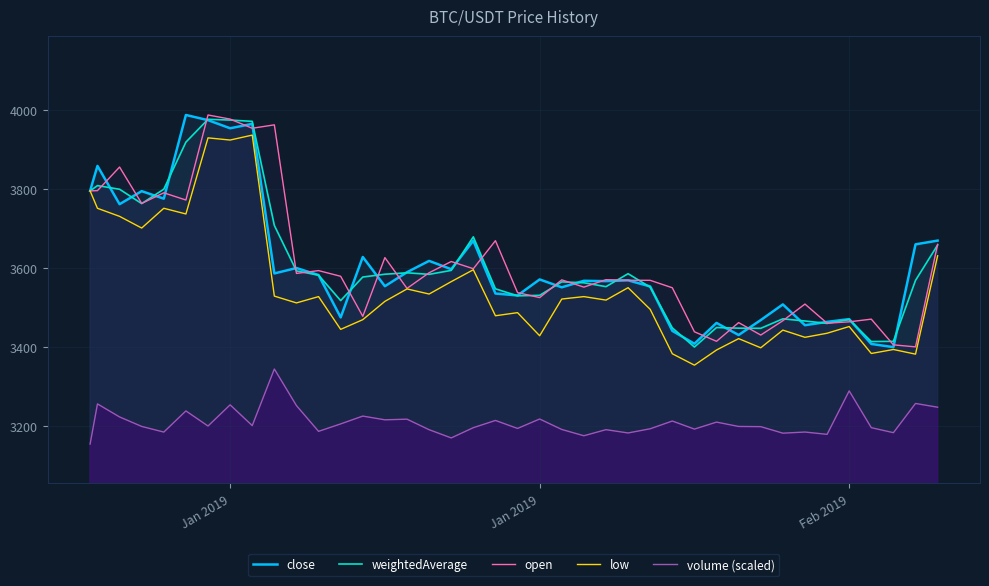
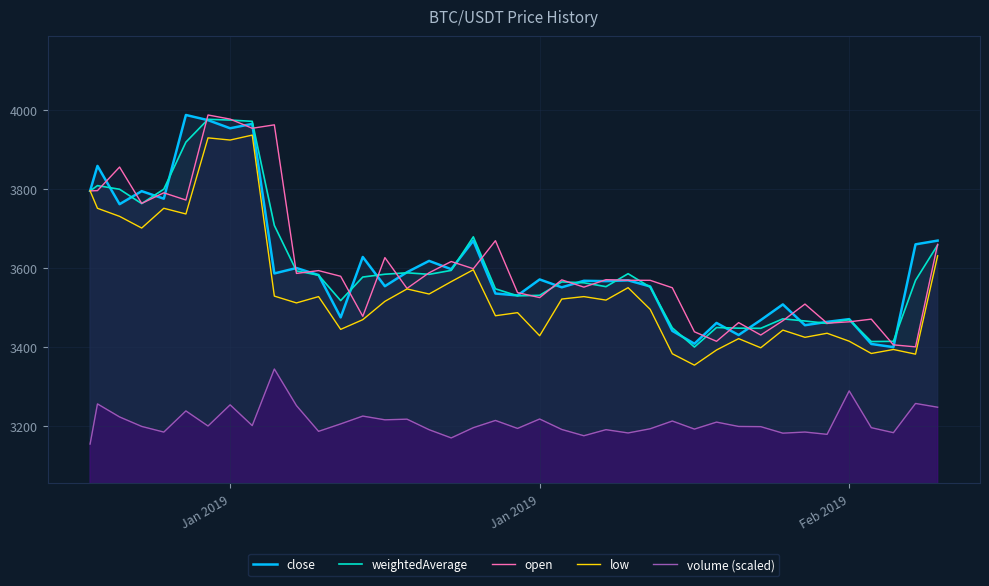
low, Feb 2019: 3450 -> 3410
